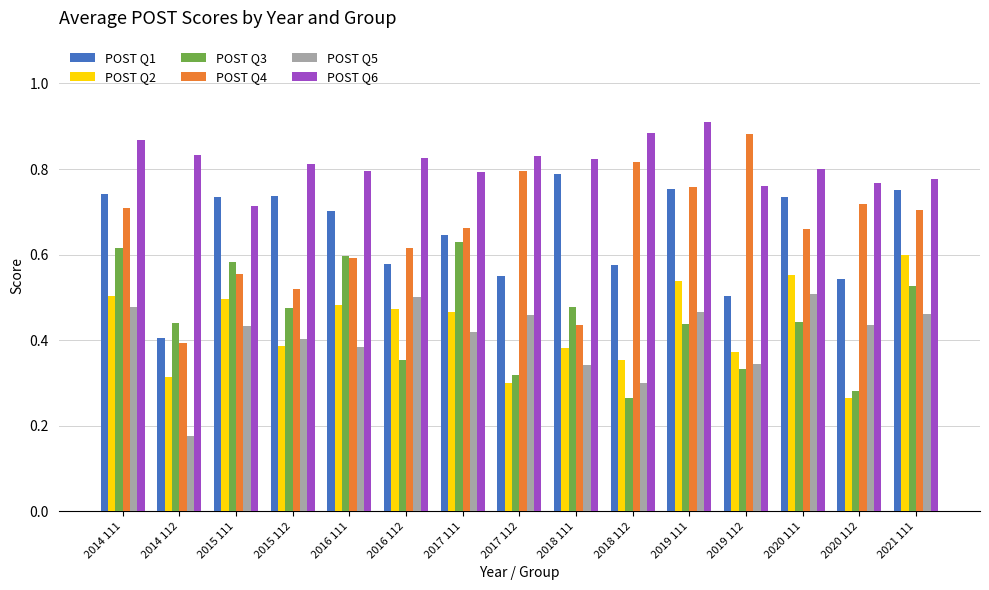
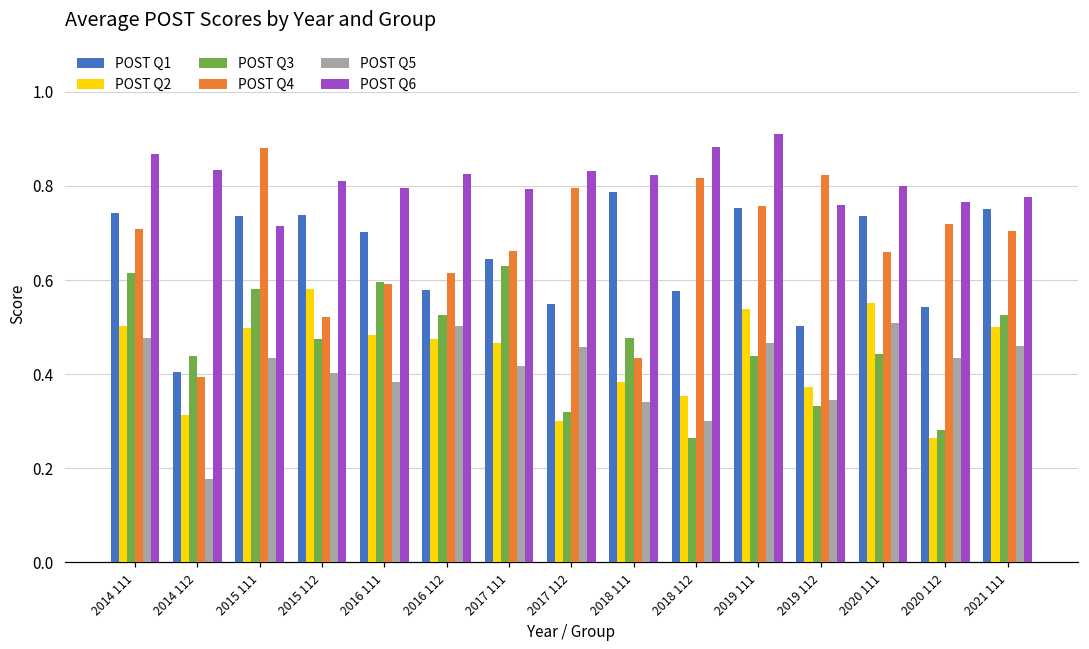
POST Q4, 2015 111: 0.56 -> 0.88
POST Q2, 2015 112: 0.39 -> 0.58
POST Q3, 2016 112: 0.35 -> 0.53
POST Q4, 2019 112: 0.88 -> 0.82
POST Q2, 2021 111: 0.6 -> 0.5
